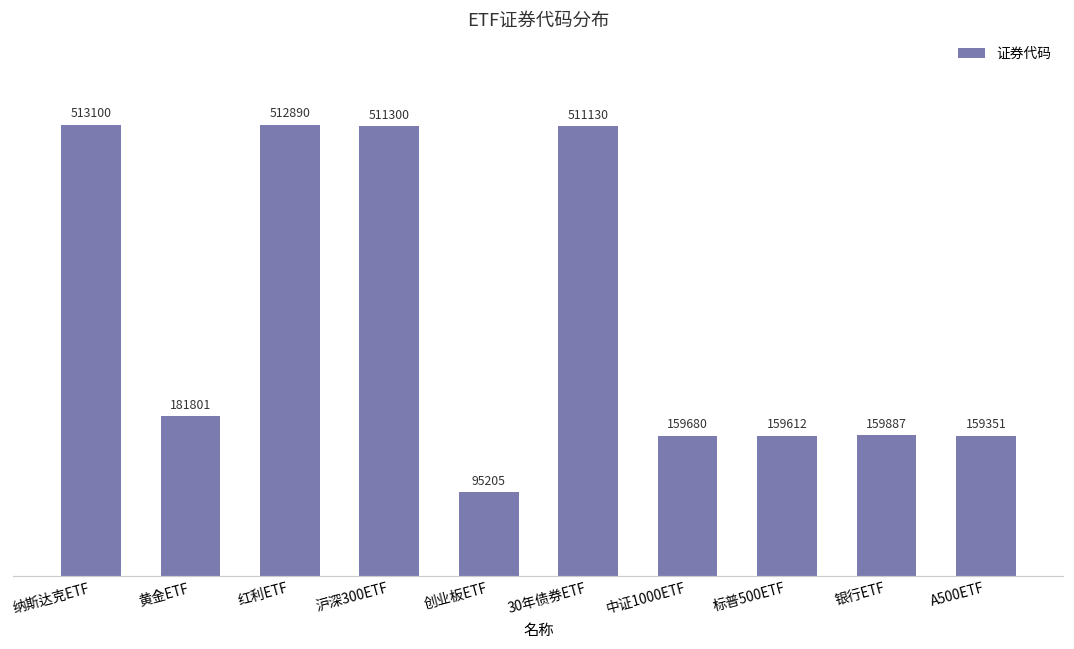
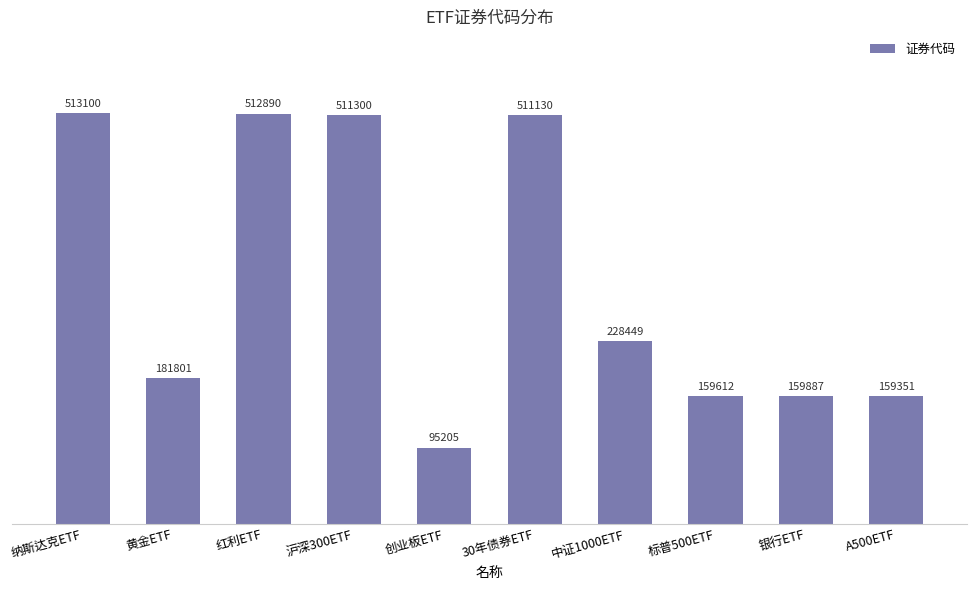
中证1000ETF: 159680 -> 228449
